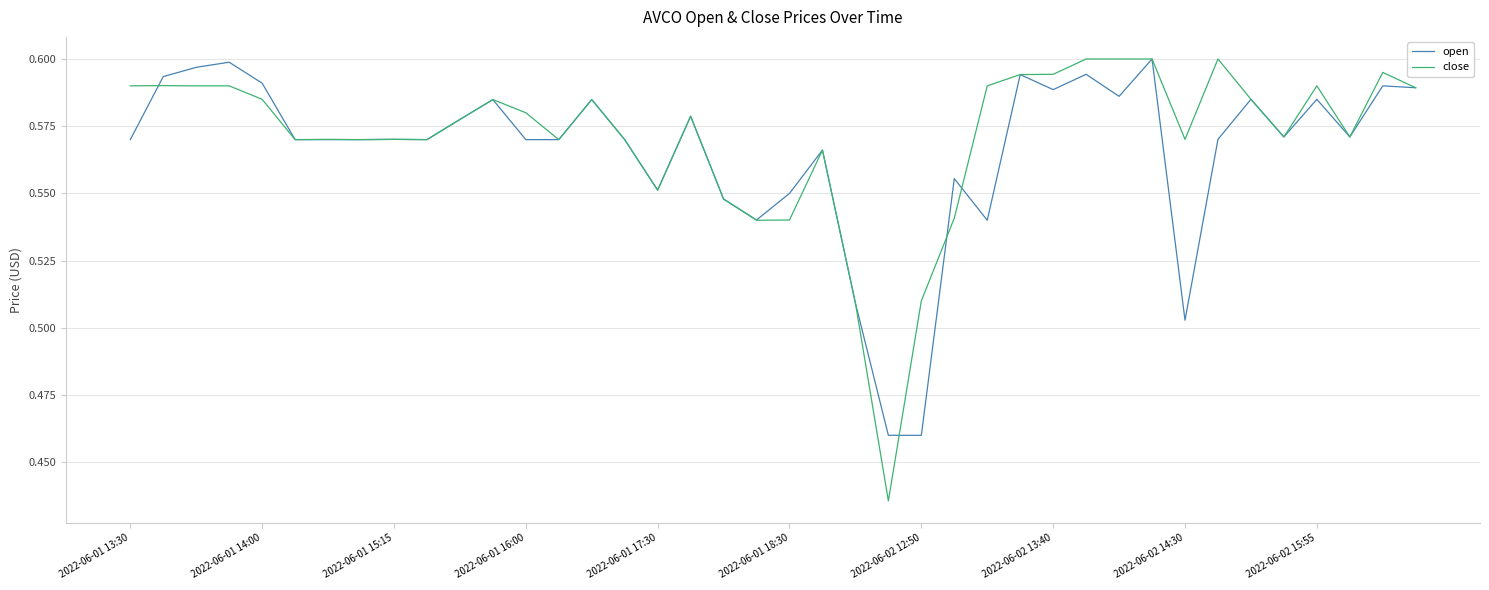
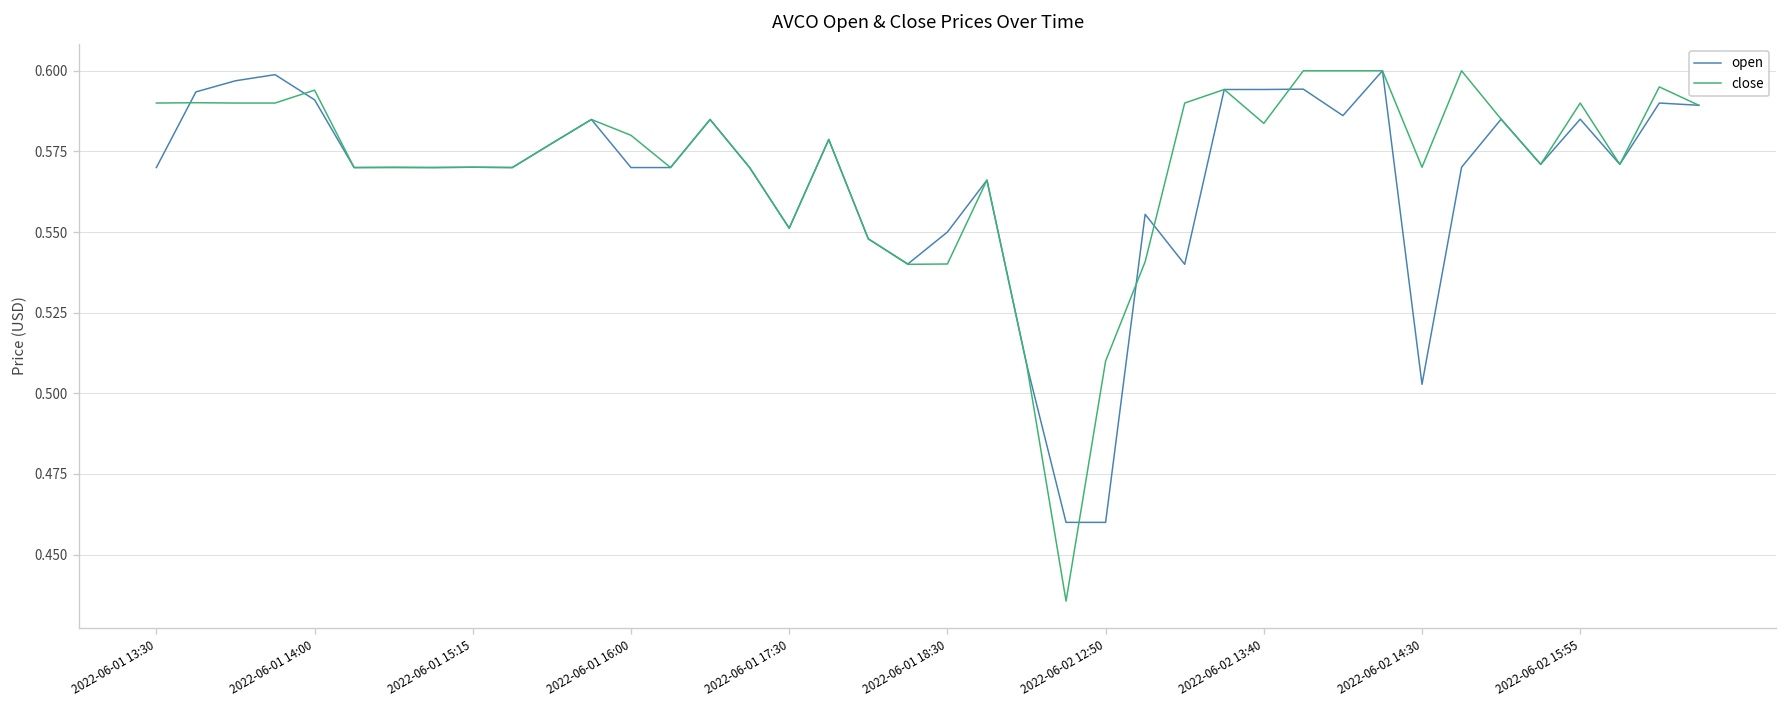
close, 2022-06-01 14:00: 0.585 -> 0.594
open, 2022-06-02 13:40: 0.589 -> 0.594
close, 2022-06-02 13:40: 0.594 -> 0.584
